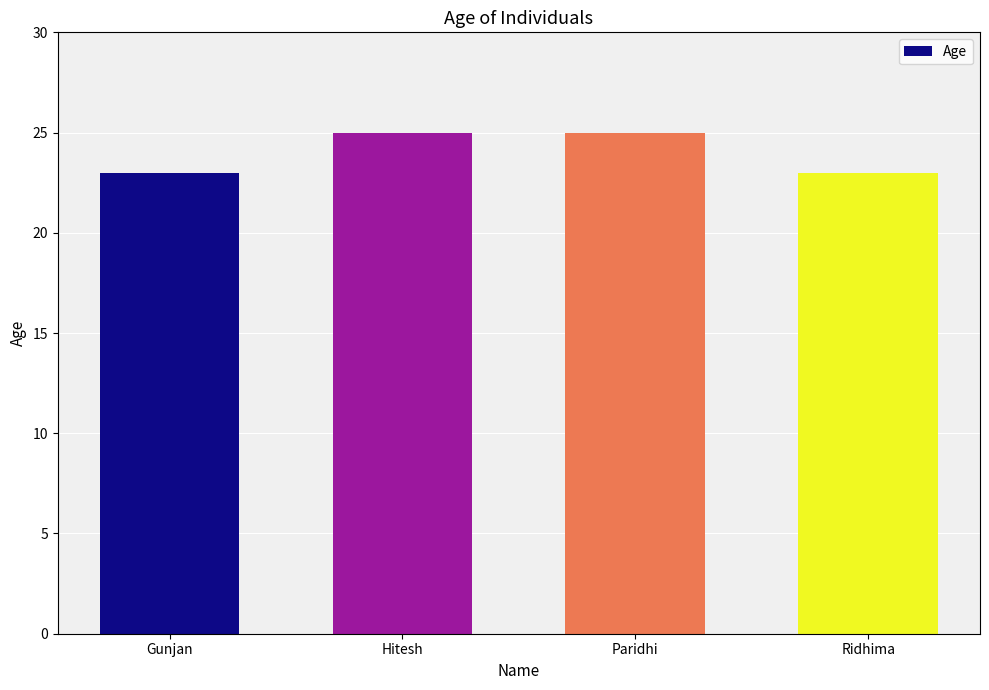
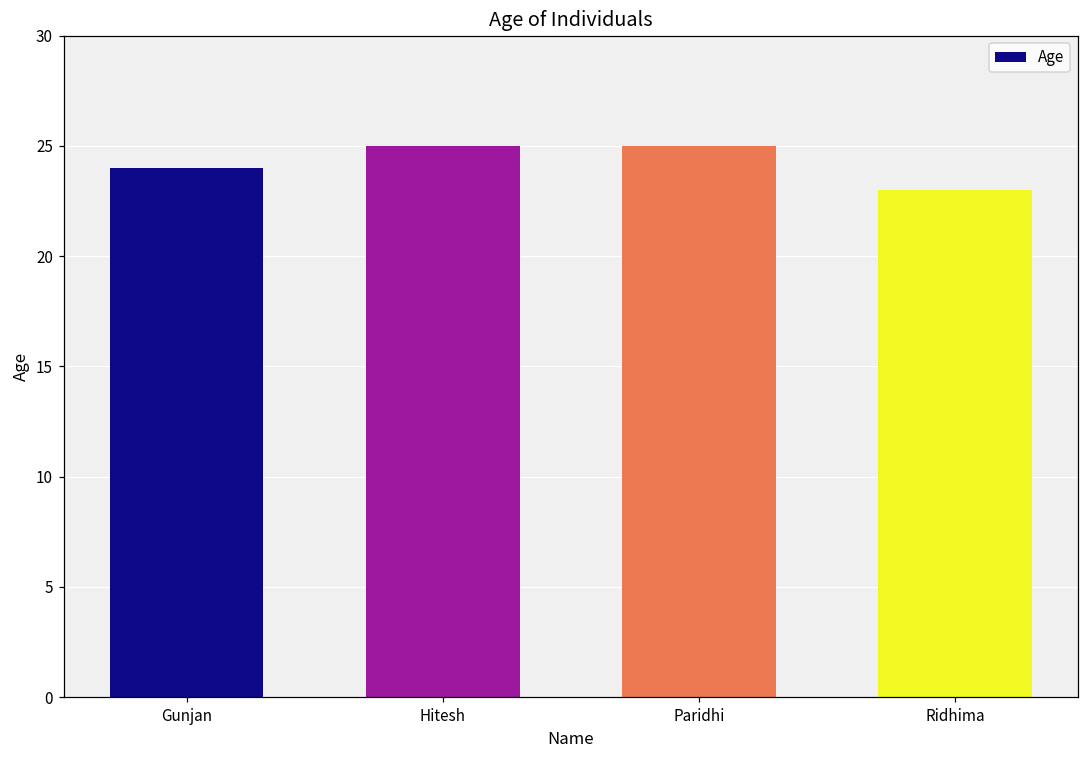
Gunjan: 23 -> 24
